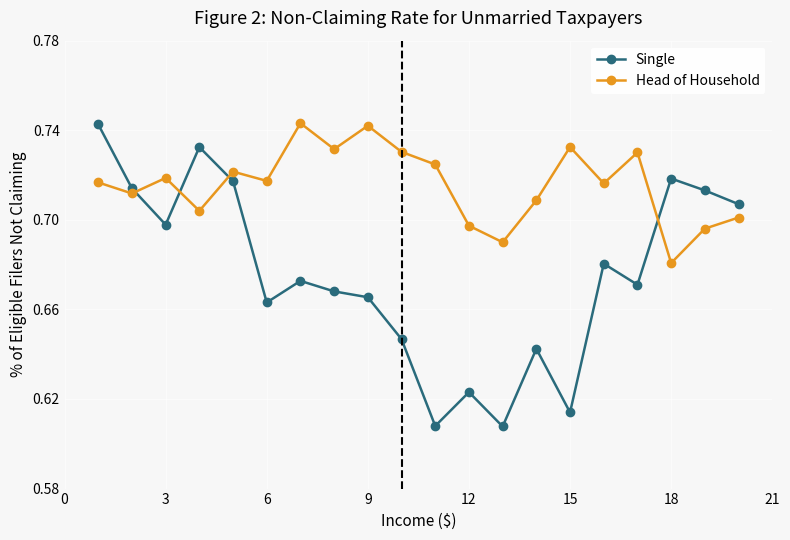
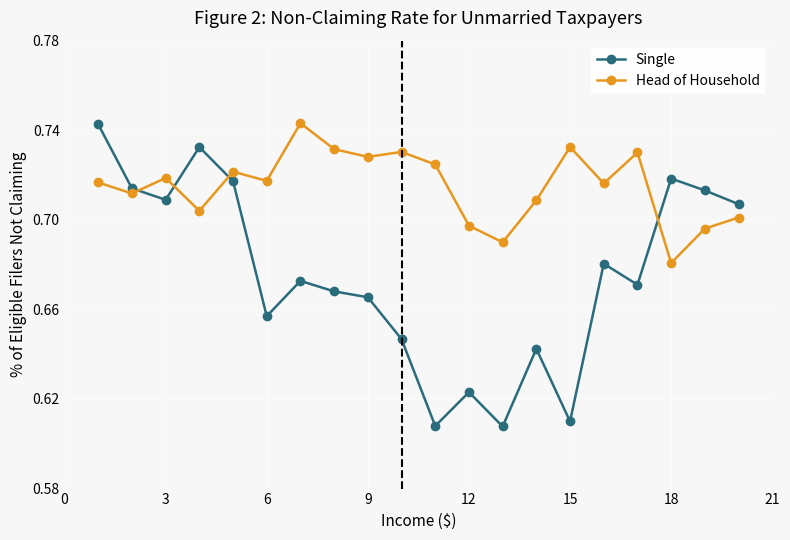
Single, 3: 0.698 -> 0.709
Single, 6: 0.663 -> 0.657
Head of Household, 9: 0.742 -> 0.728
Single, 15: 0.614 -> 0.610
